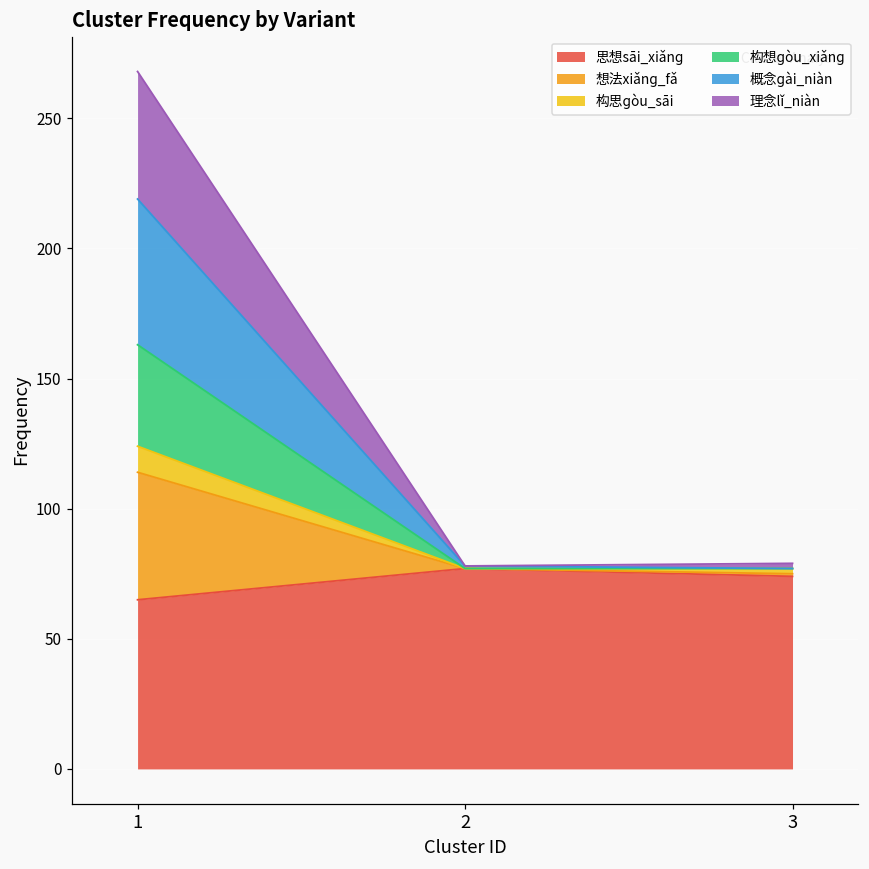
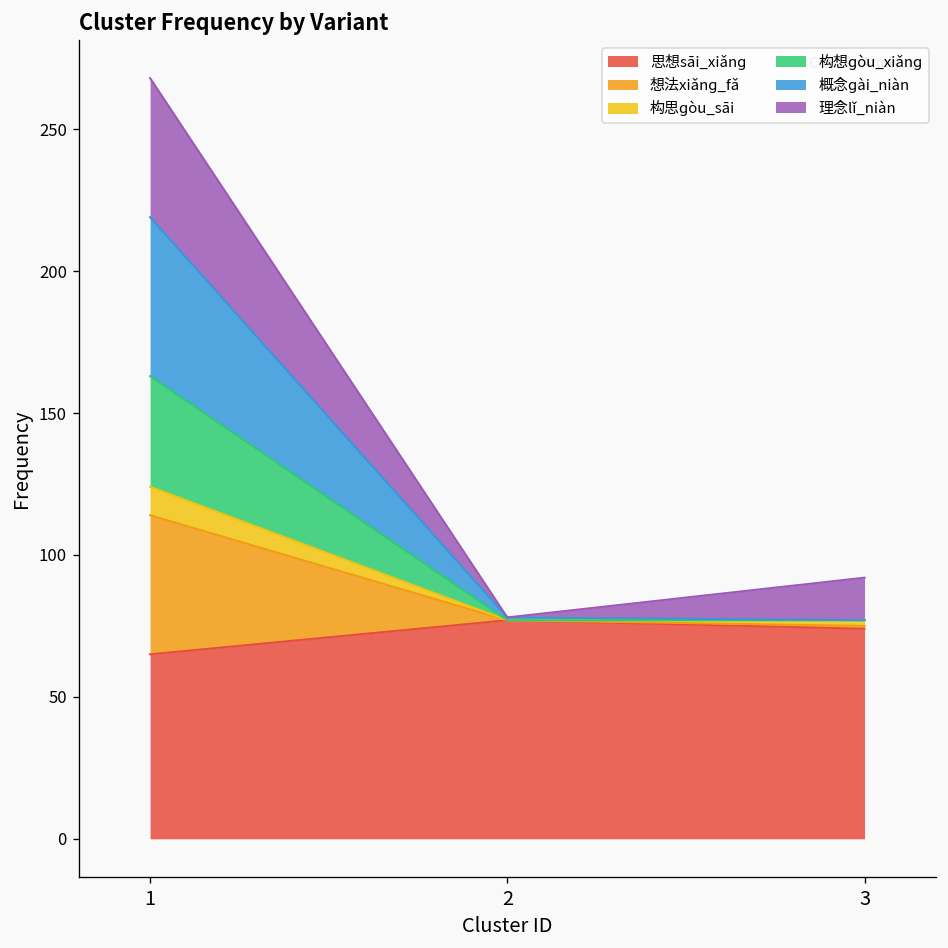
理念lǐ_niàn, 3: 2 -> 15
